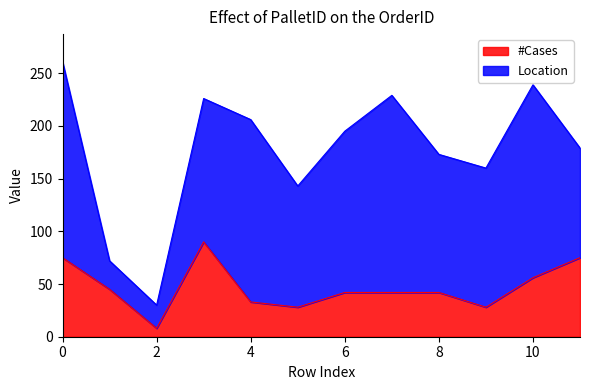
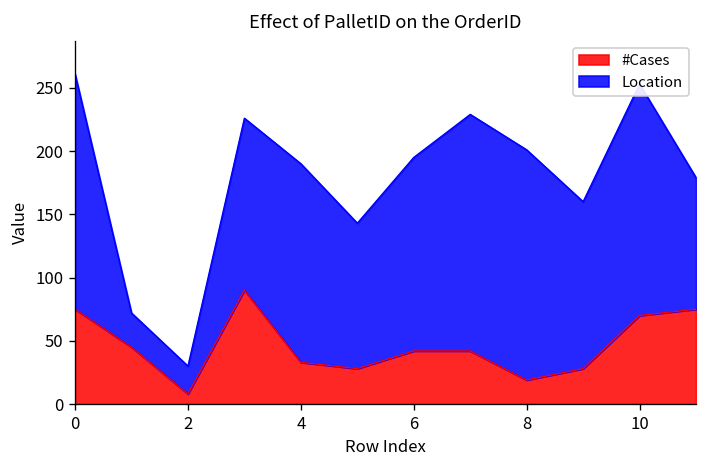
Location, 4: 173 -> 157
#Cases, 8: 42 -> 19
Location, 8: 131 -> 182
#Cases, 10: 56 -> 70
